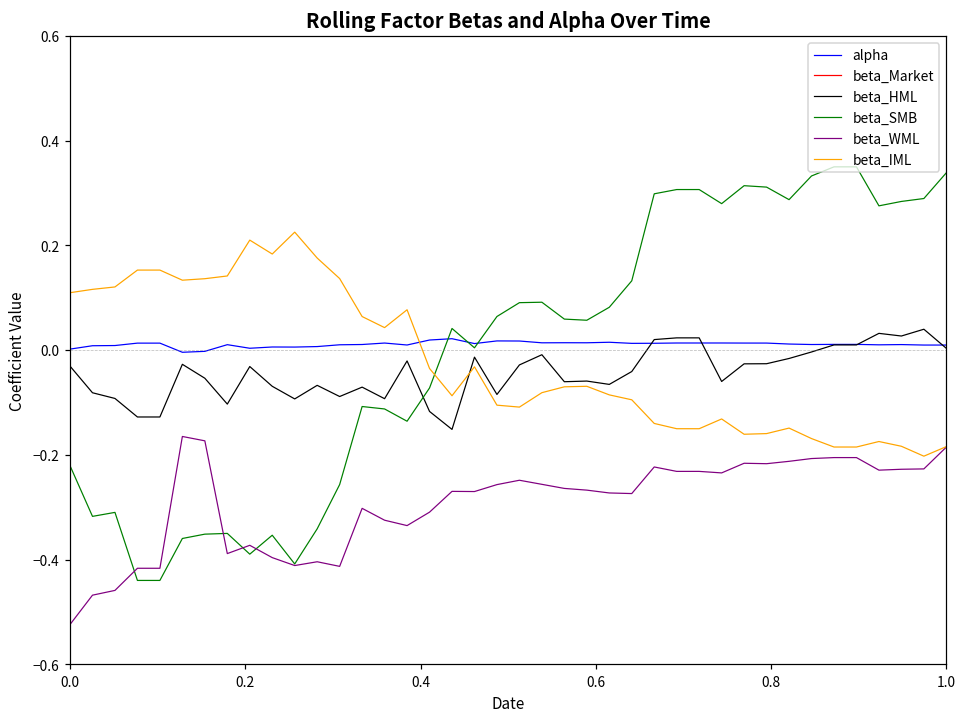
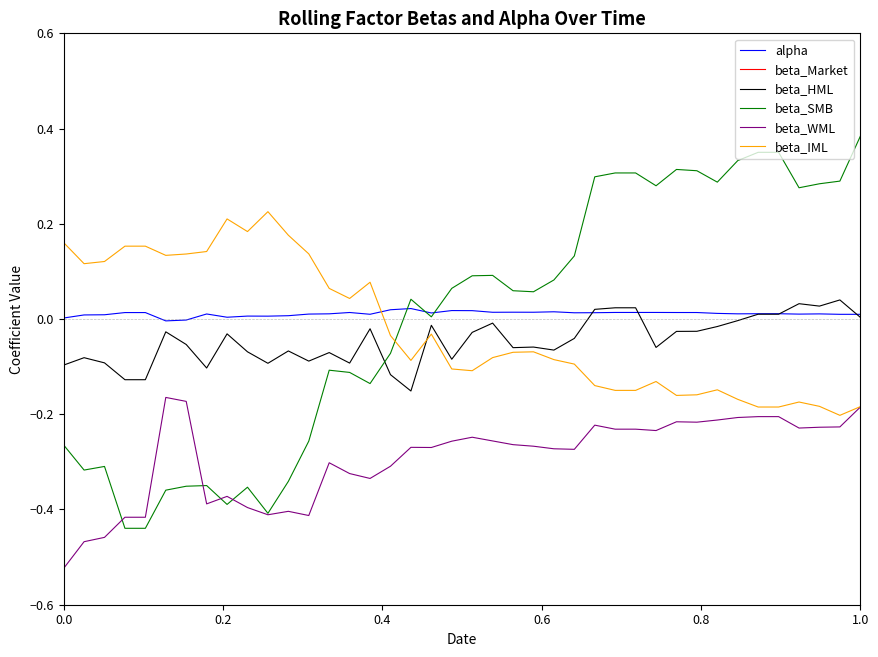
beta_HML, 0.0: -0.03 -> -0.10
beta_SMB, 0.0: -0.22 -> -0.26
beta_IML, 0.0: 0.11 -> 0.16
beta_SMB, 1.0: 0.34 -> 0.38
